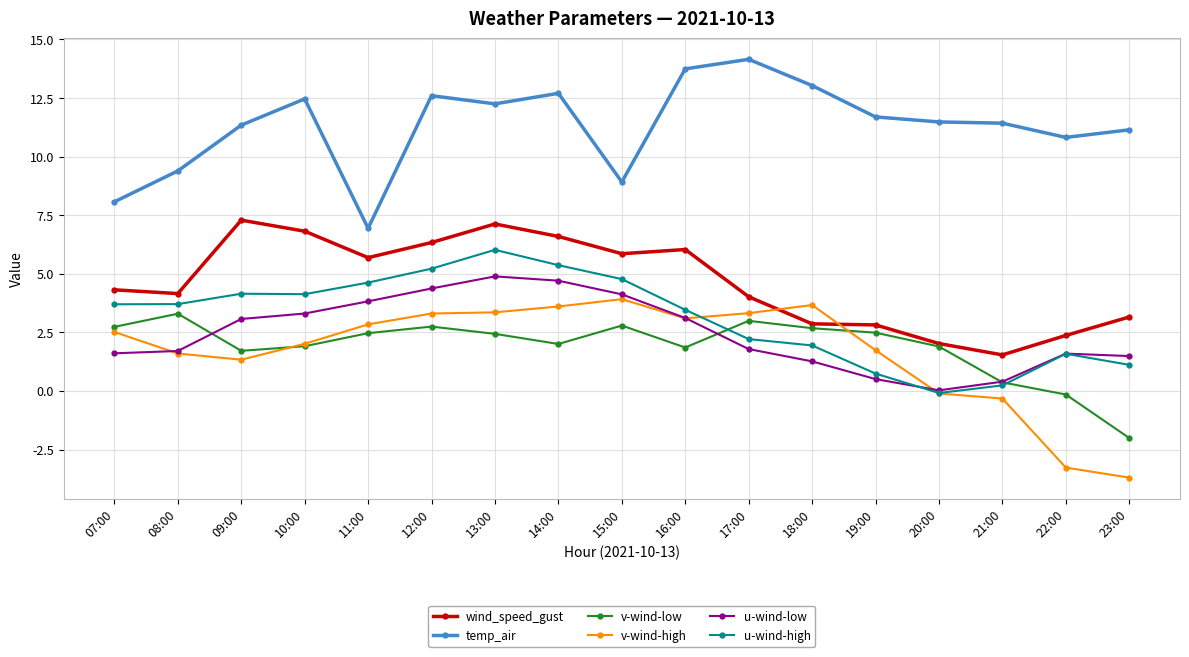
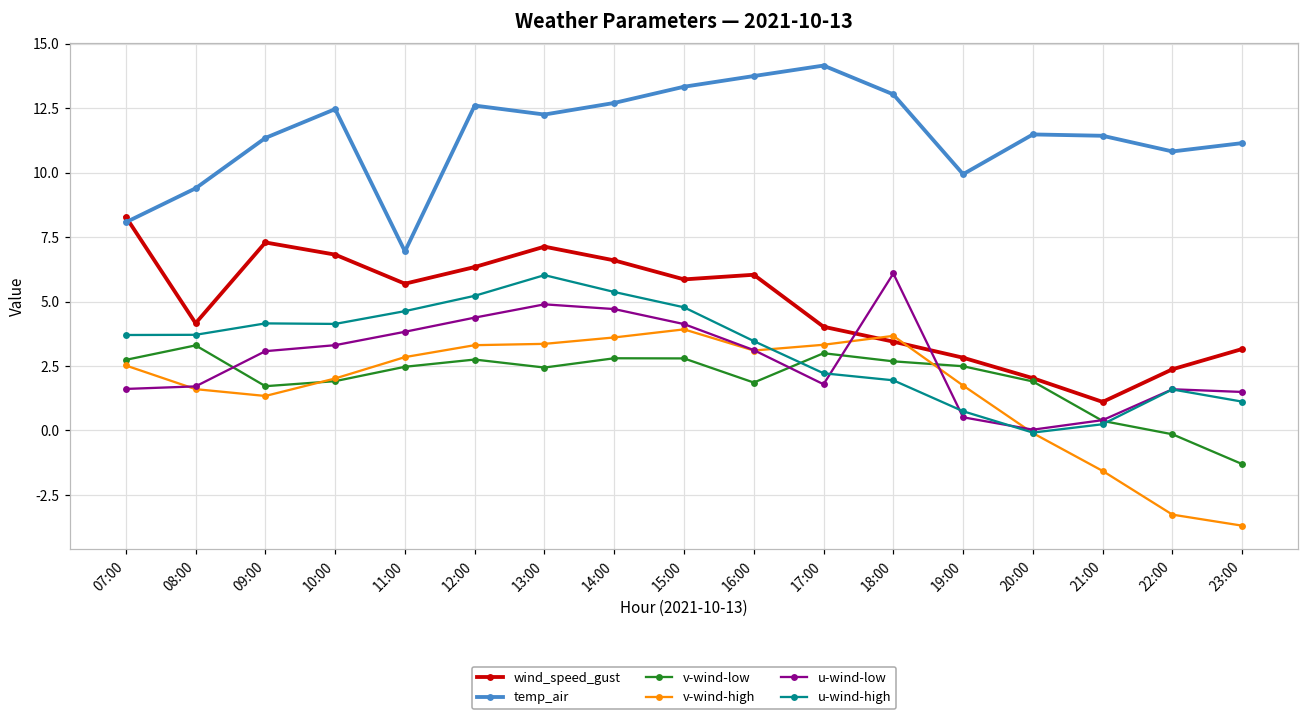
wind_speed_gust, 07:00: 4.3 -> 8.3
v-wind-low, 14:00: 2.0 -> 2.8
temp_air, 15:00: 8.9 -> 13.3
wind_speed_gust, 18:00: 2.9 -> 3.4
u-wind-low, 18:00: 1.3 -> 6.1
temp_air, 19:00: 11.7 -> 9.9
wind_speed_gust, 21:00: 1.5 -> 1.1
v-wind-high, 21:00: -0.3 -> -1.6
v-wind-low, 23:00: -2.0 -> -1.3
